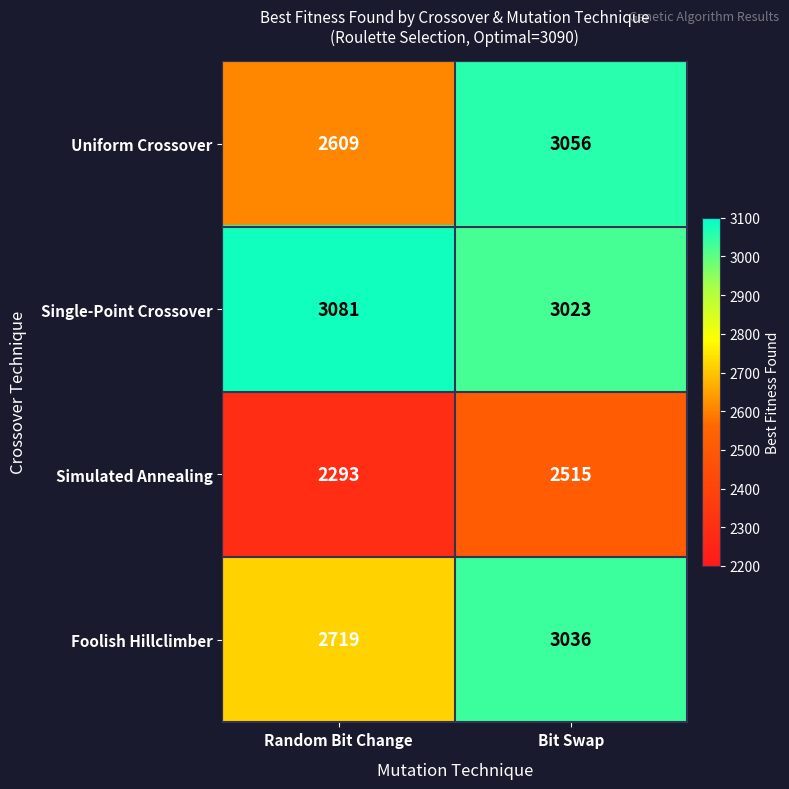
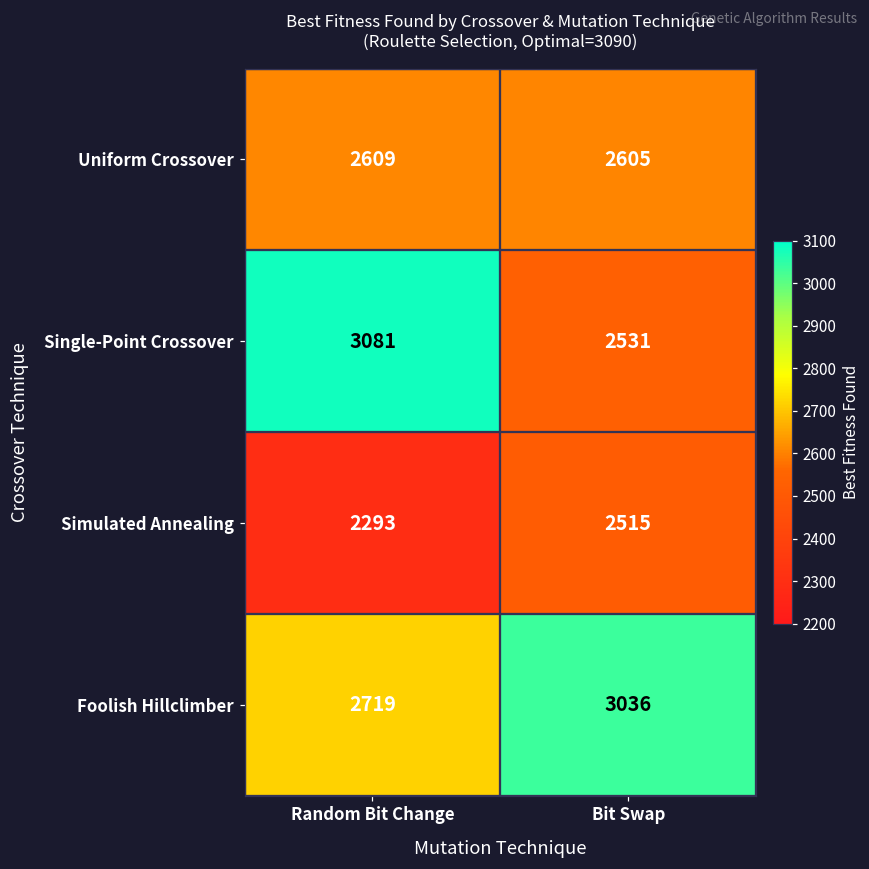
Uniform Crossover, Bit Swap: 3056 -> 2605
Single-Point Crossover, Bit Swap: 3023 -> 2531
